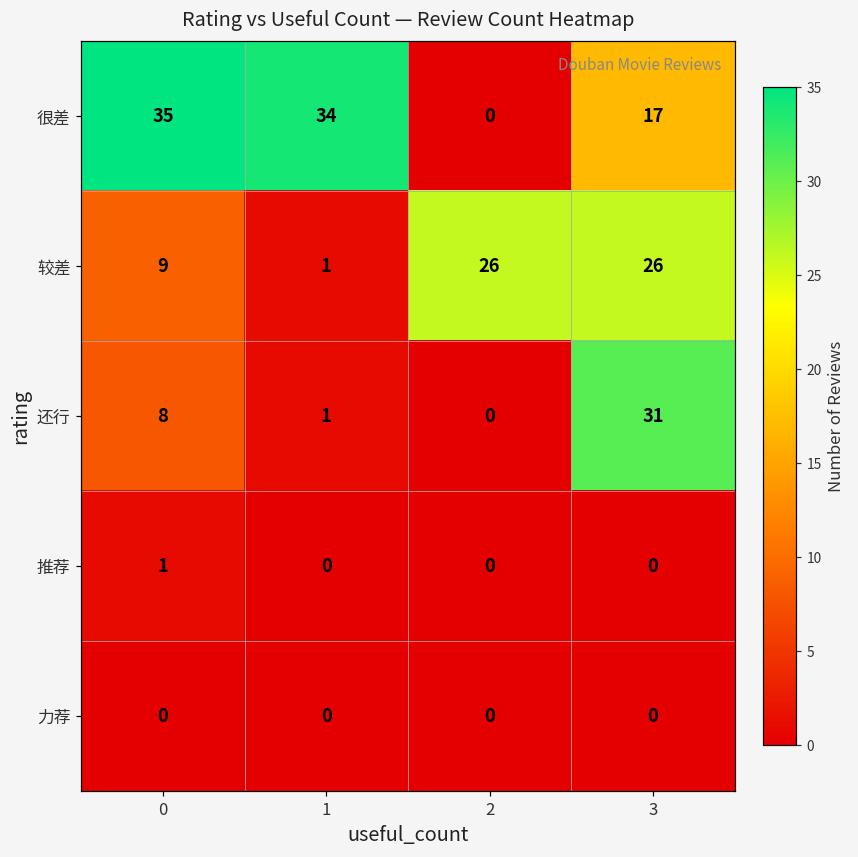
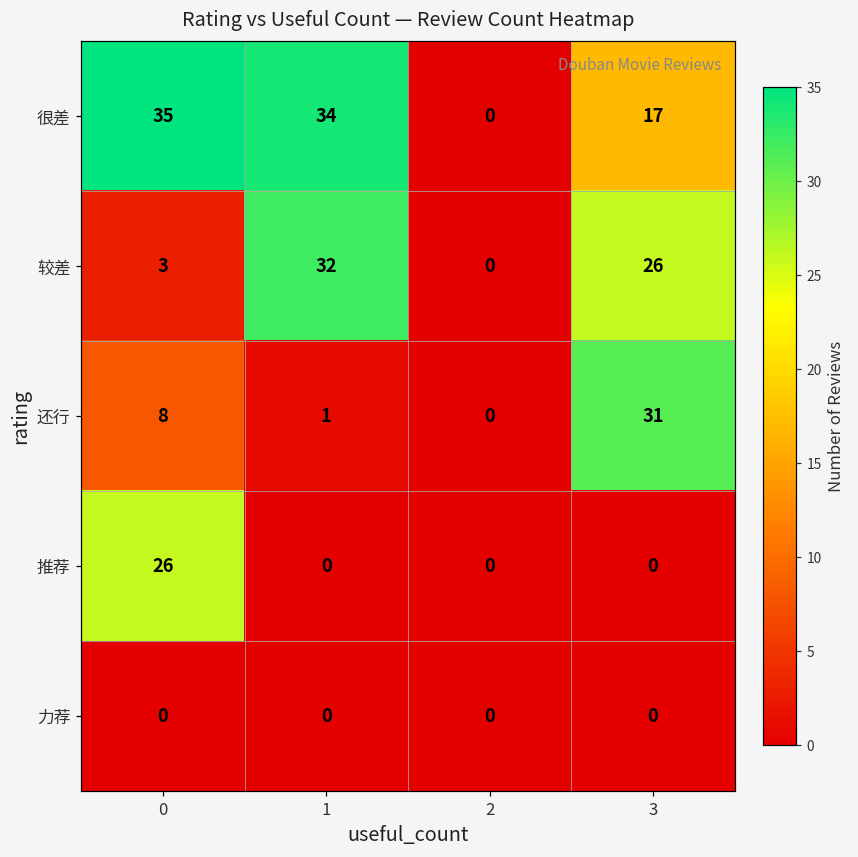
较差, 0: 9 -> 3
较差, 1: 1 -> 32
较差, 2: 26 -> 0
推荐, 0: 1 -> 26
